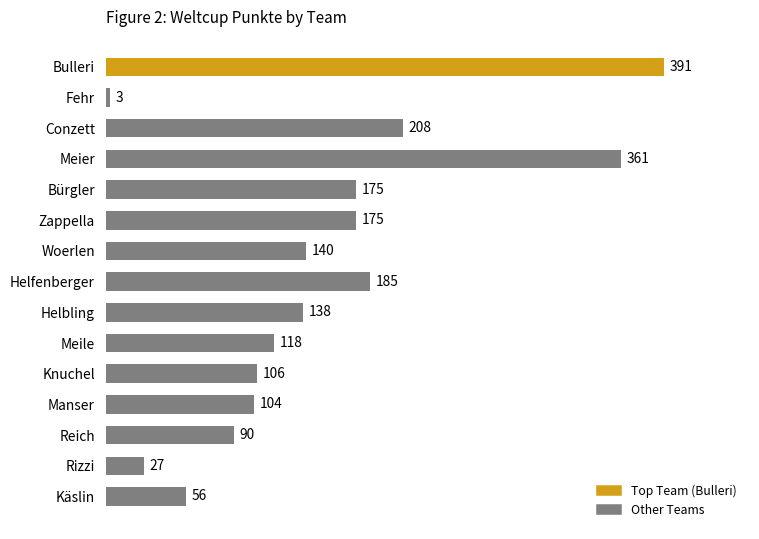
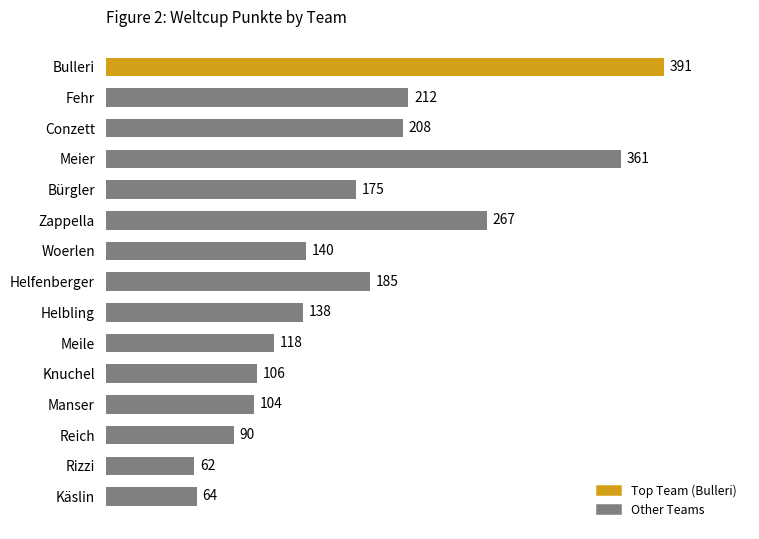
Fehr: 3 -> 212
Zappella: 175 -> 267
Rizzi: 27 -> 62
Käslin: 56 -> 64
